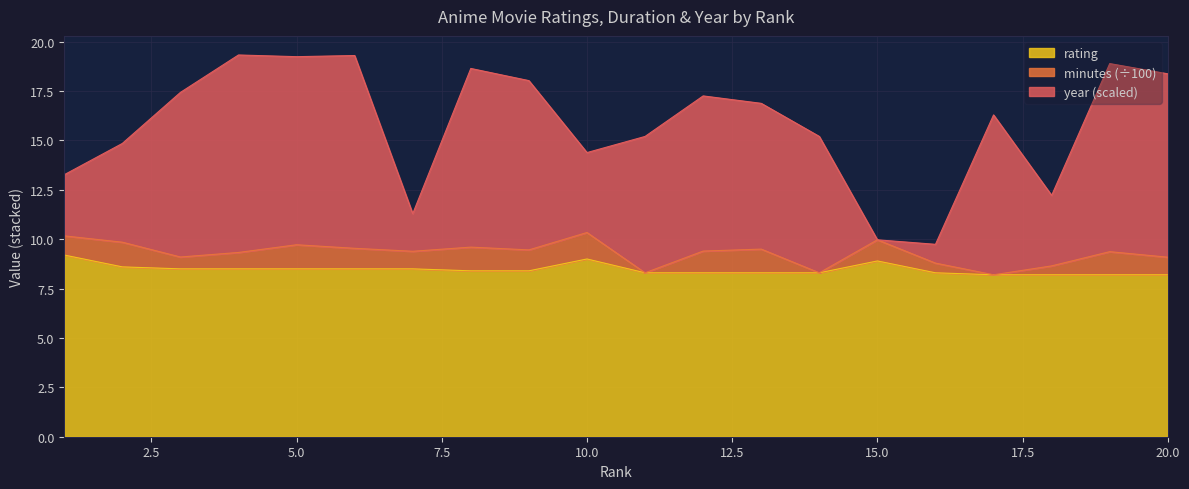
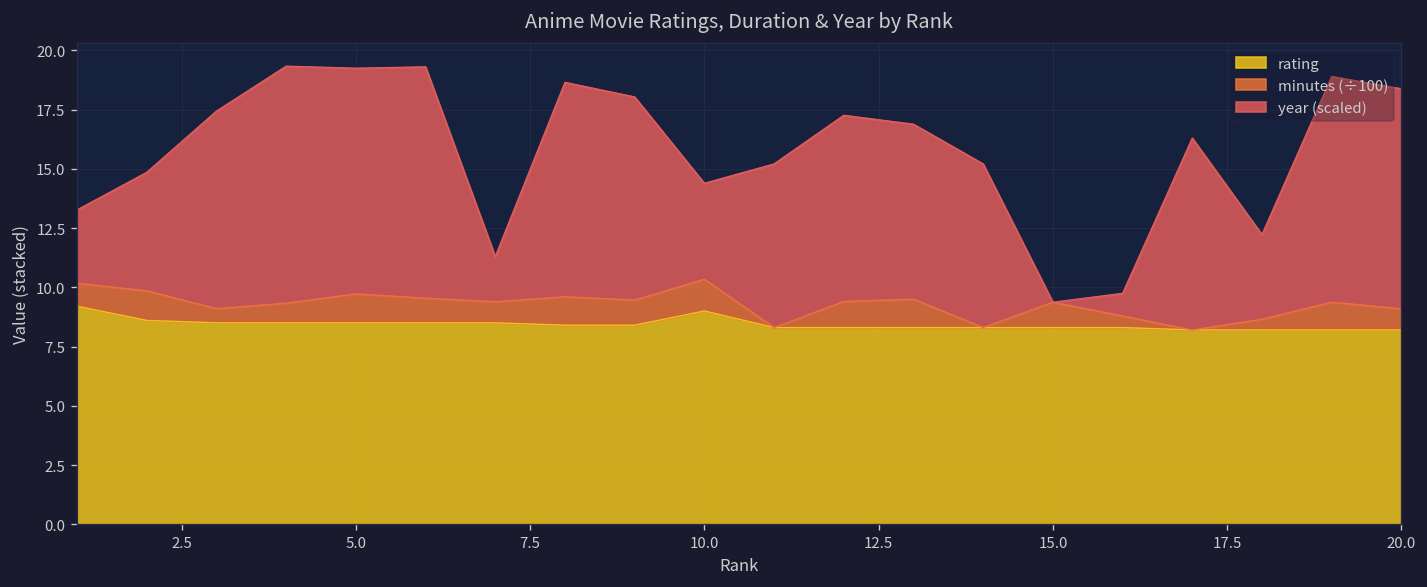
rating, 15.0: 8.9 -> 8.3
